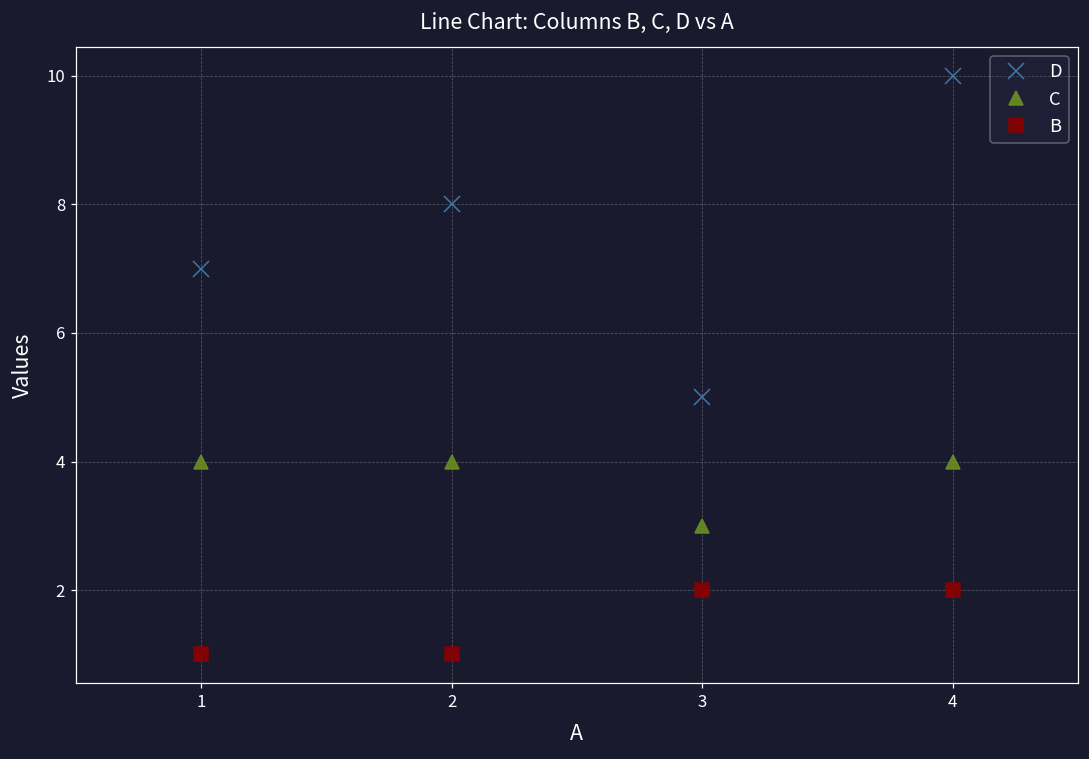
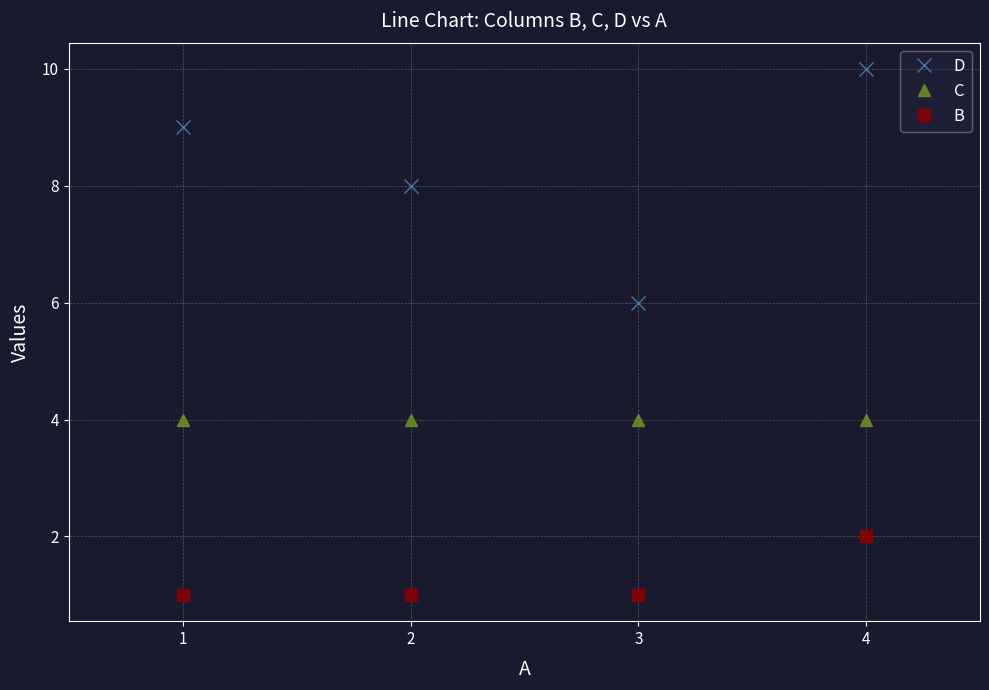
D, 1: 7 -> 9
D, 3: 5 -> 6
C, 3: 3 -> 4
B, 3: 2 -> 1
